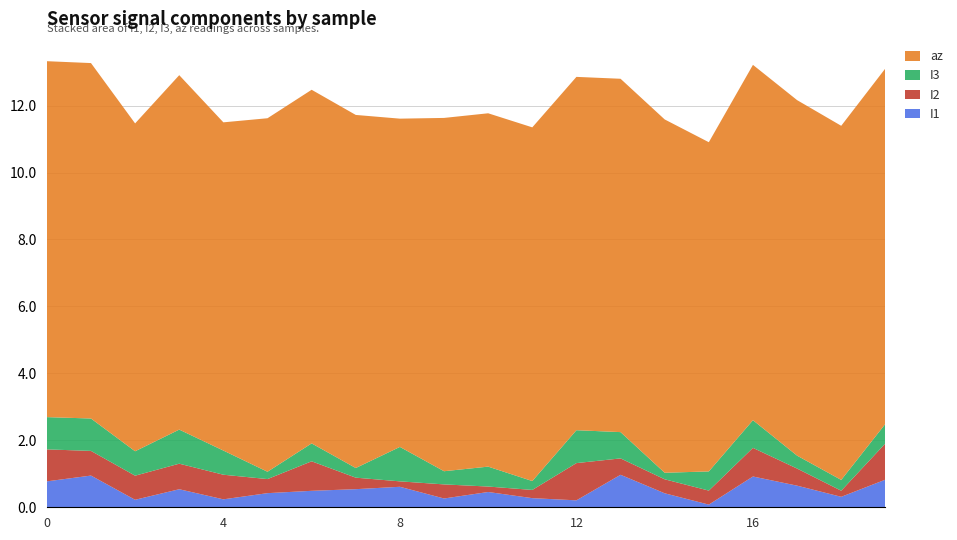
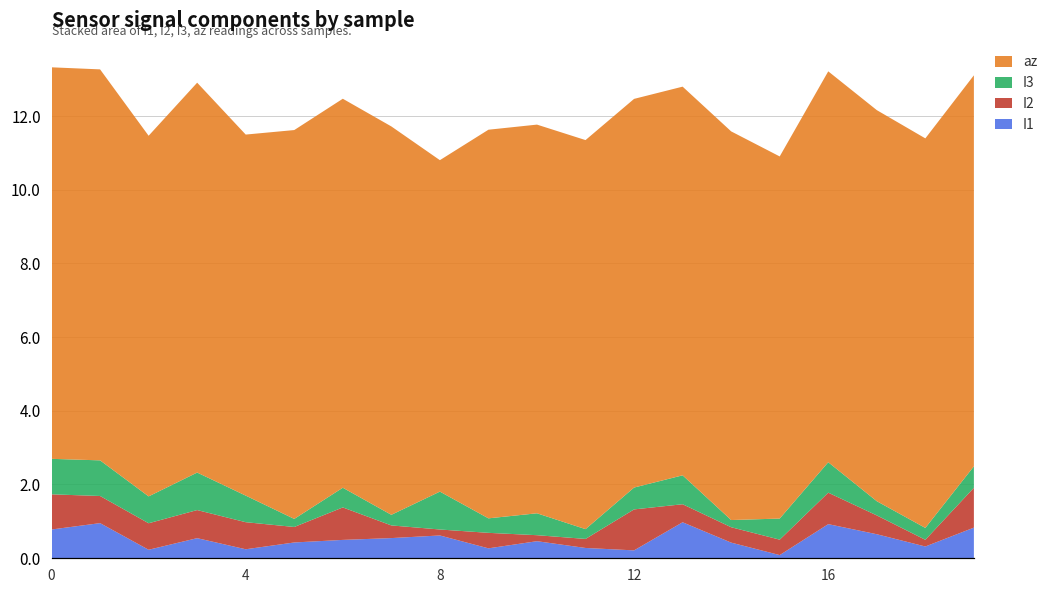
az, 8: 9.8 -> 9.0
I3, 12: 1.0 -> 0.6
